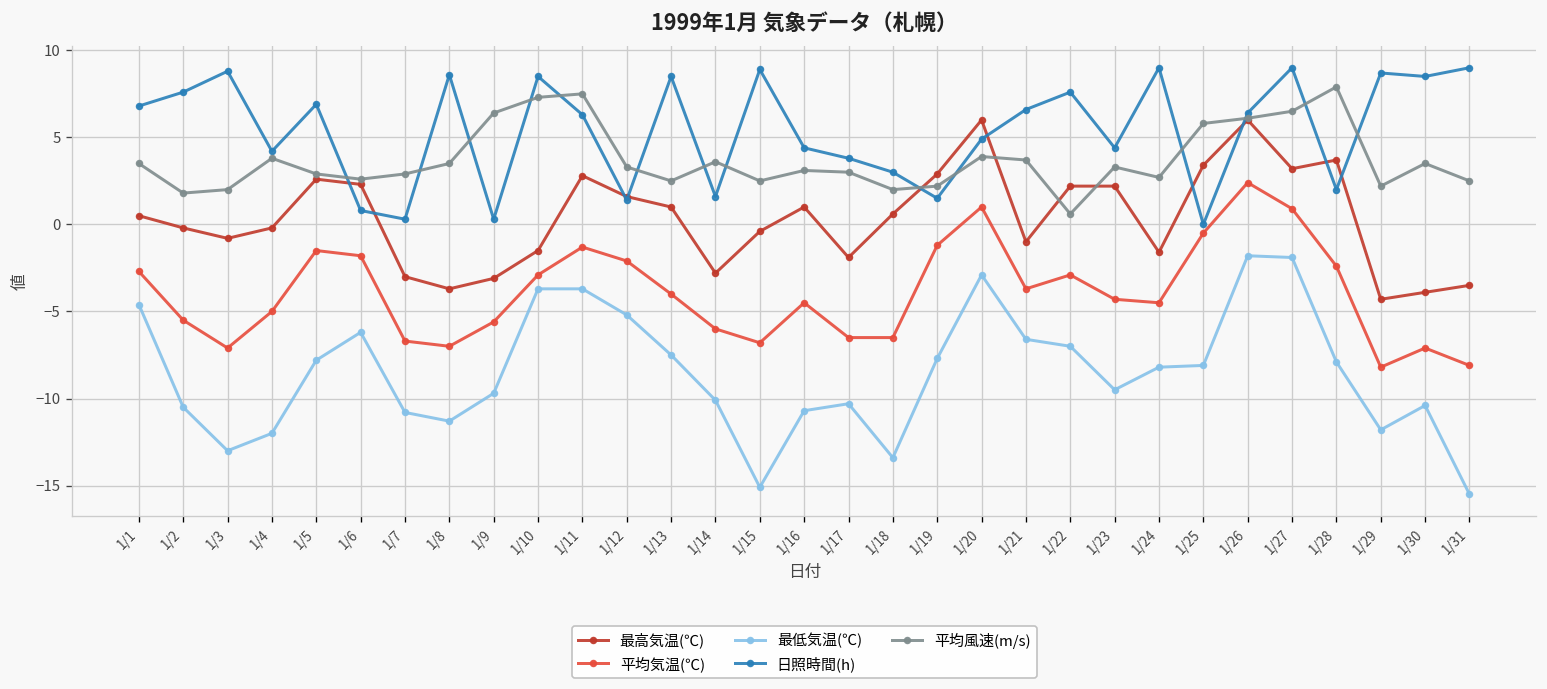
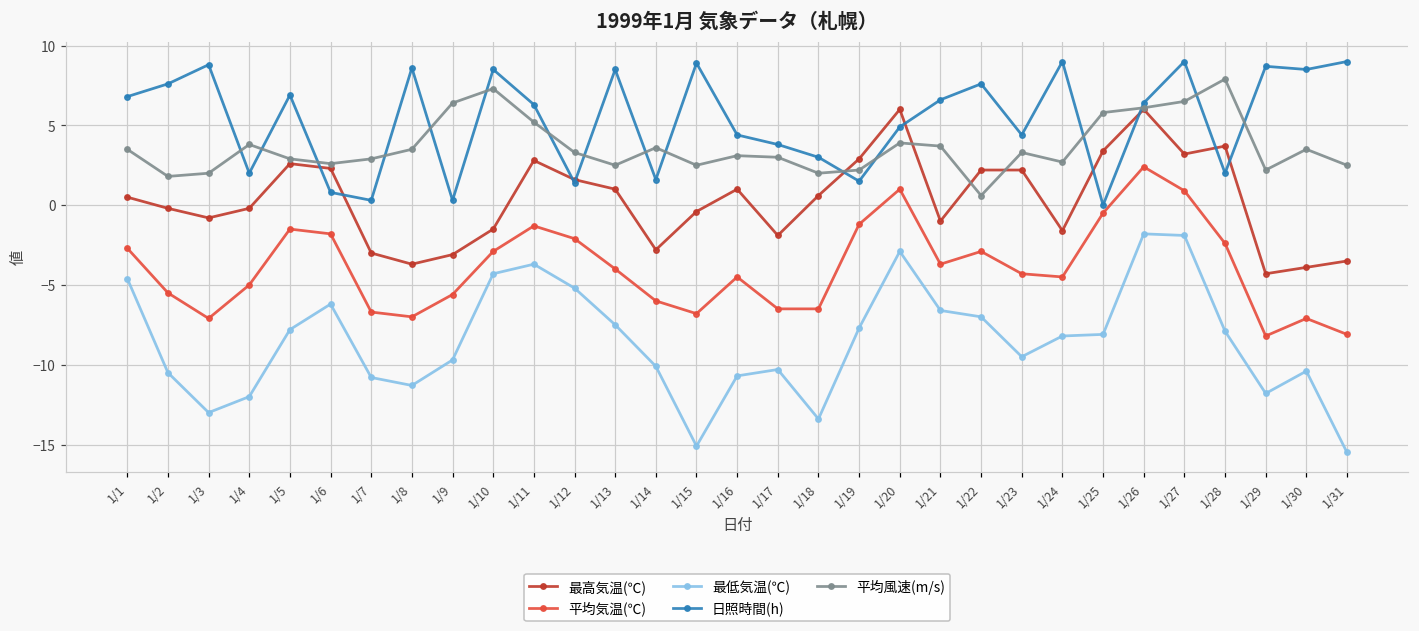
日照時間(h), 1/4: 4.2 -> 2.0
最低気温(℃), 1/10: -3.7 -> -4.3
平均風速(m/s), 1/11: 7.5 -> 5.2
